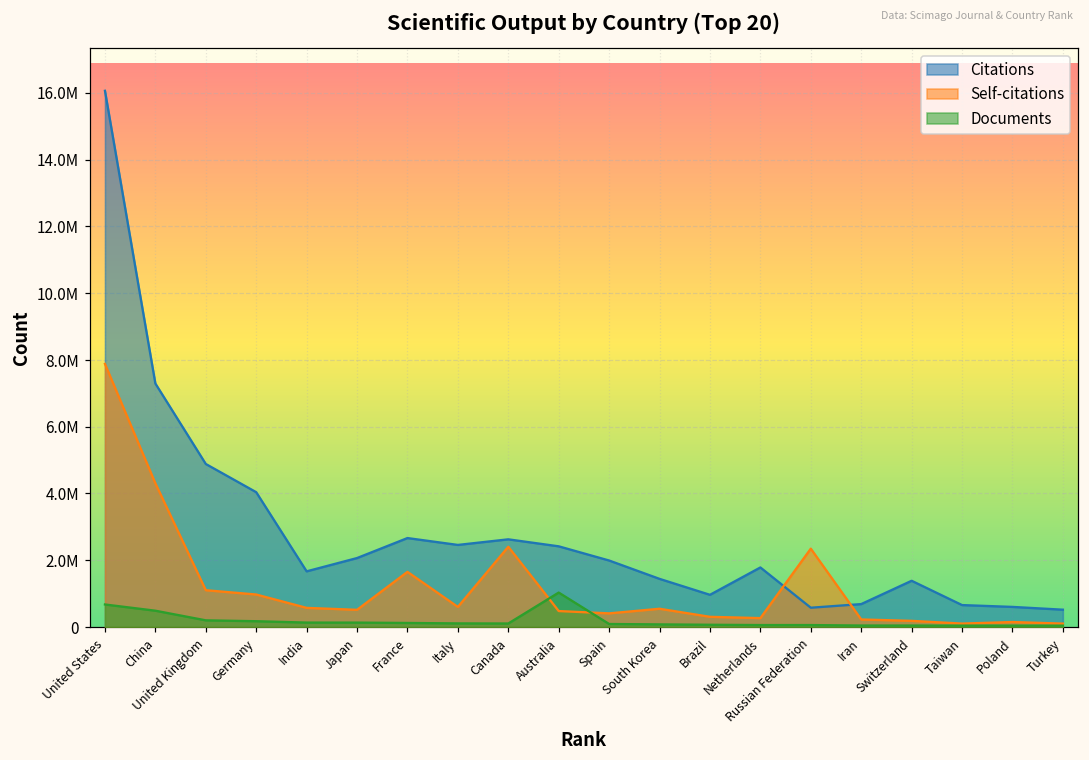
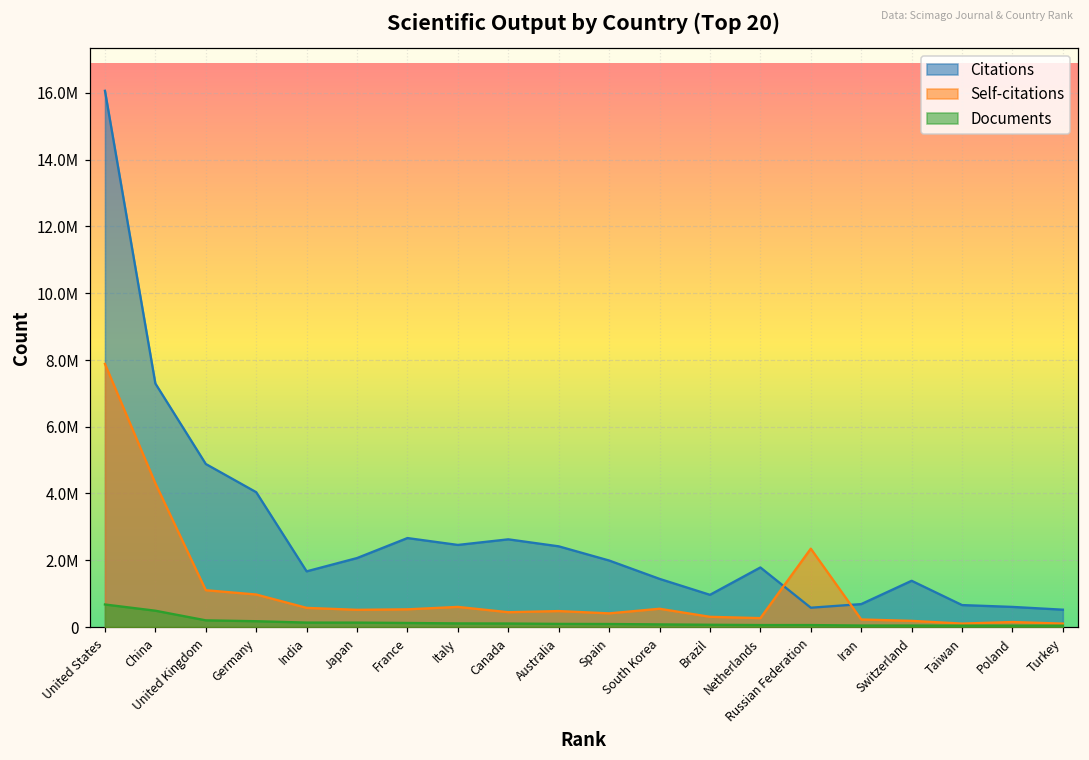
Self-citations, France: 1700000 -> 500000
Self-citations, Canada: 2400000 -> 400000
Documents, Australia: 1000000 -> 100000
